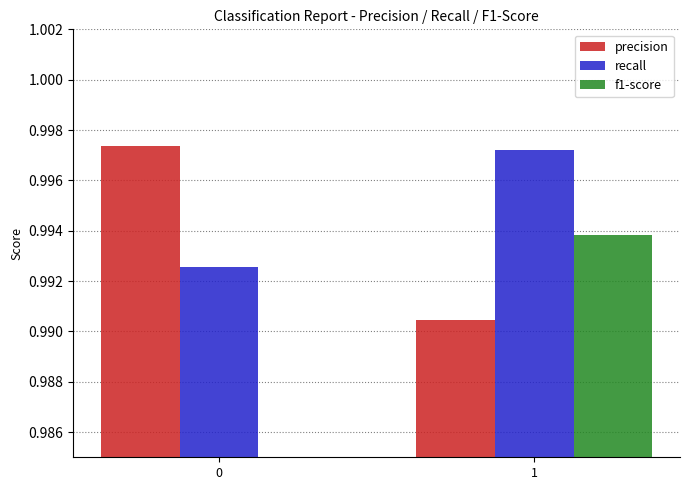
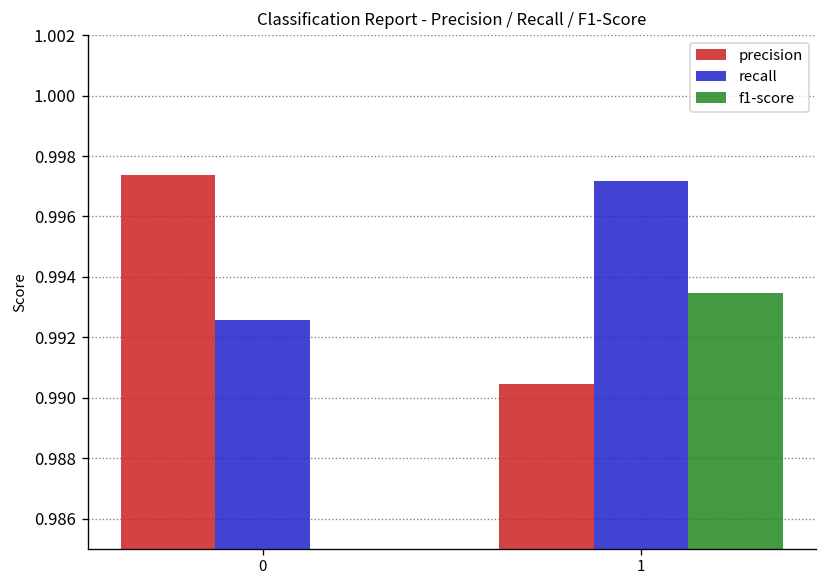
f1-score, 1: 0.9938 -> 0.9935
